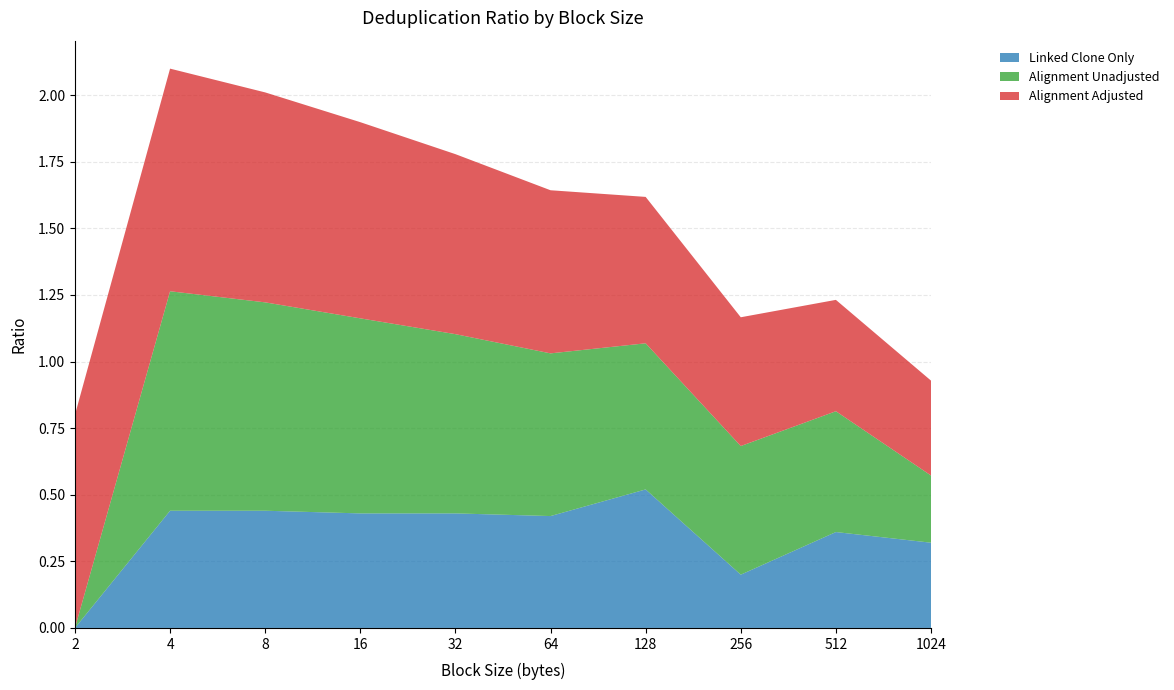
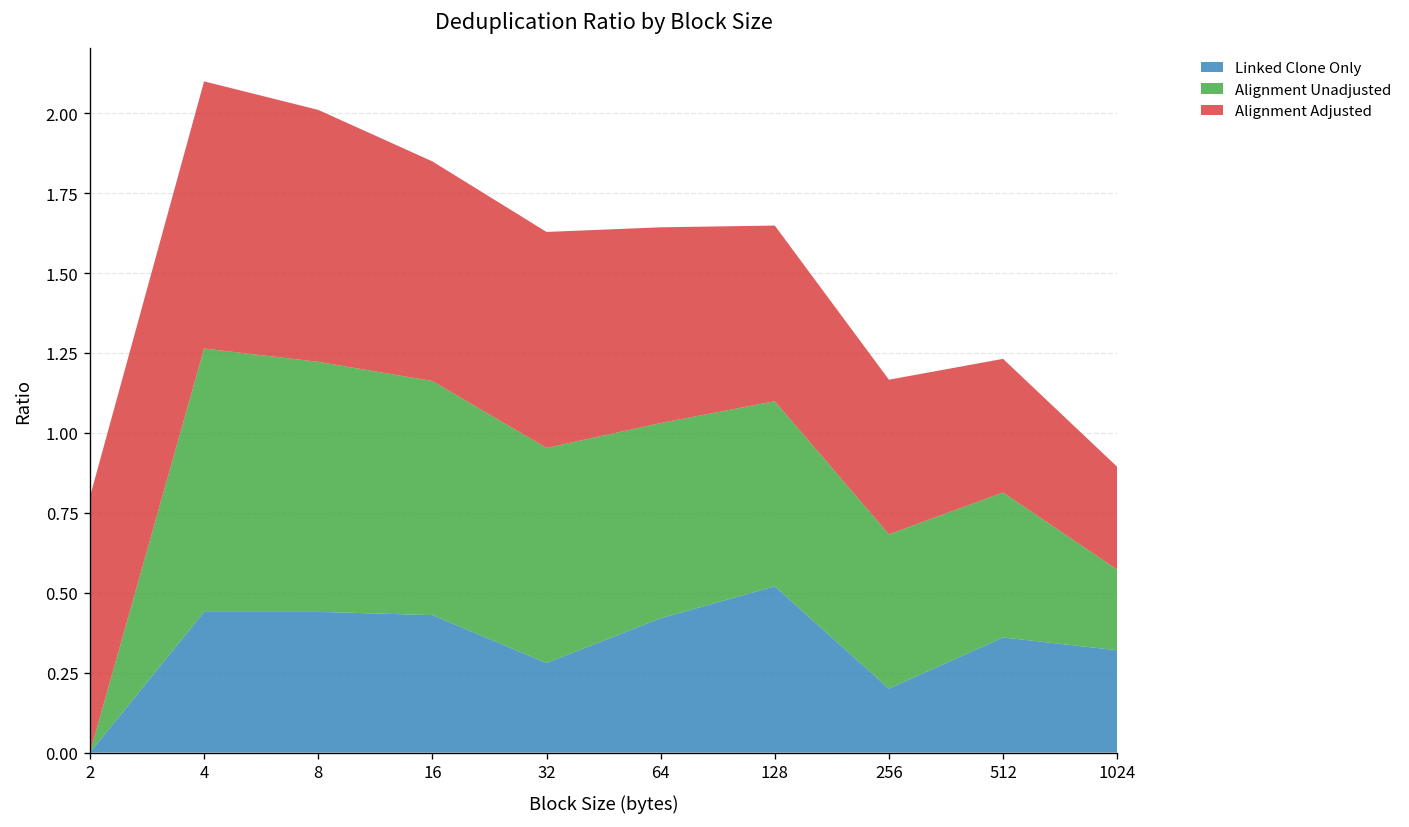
Alignment Adjusted, 16: 0.74 -> 0.69
Linked Clone Only, 32: 0.43 -> 0.28
Alignment Unadjusted, 128: 0.55 -> 0.58
Alignment Adjusted, 1024: 0.36 -> 0.32
